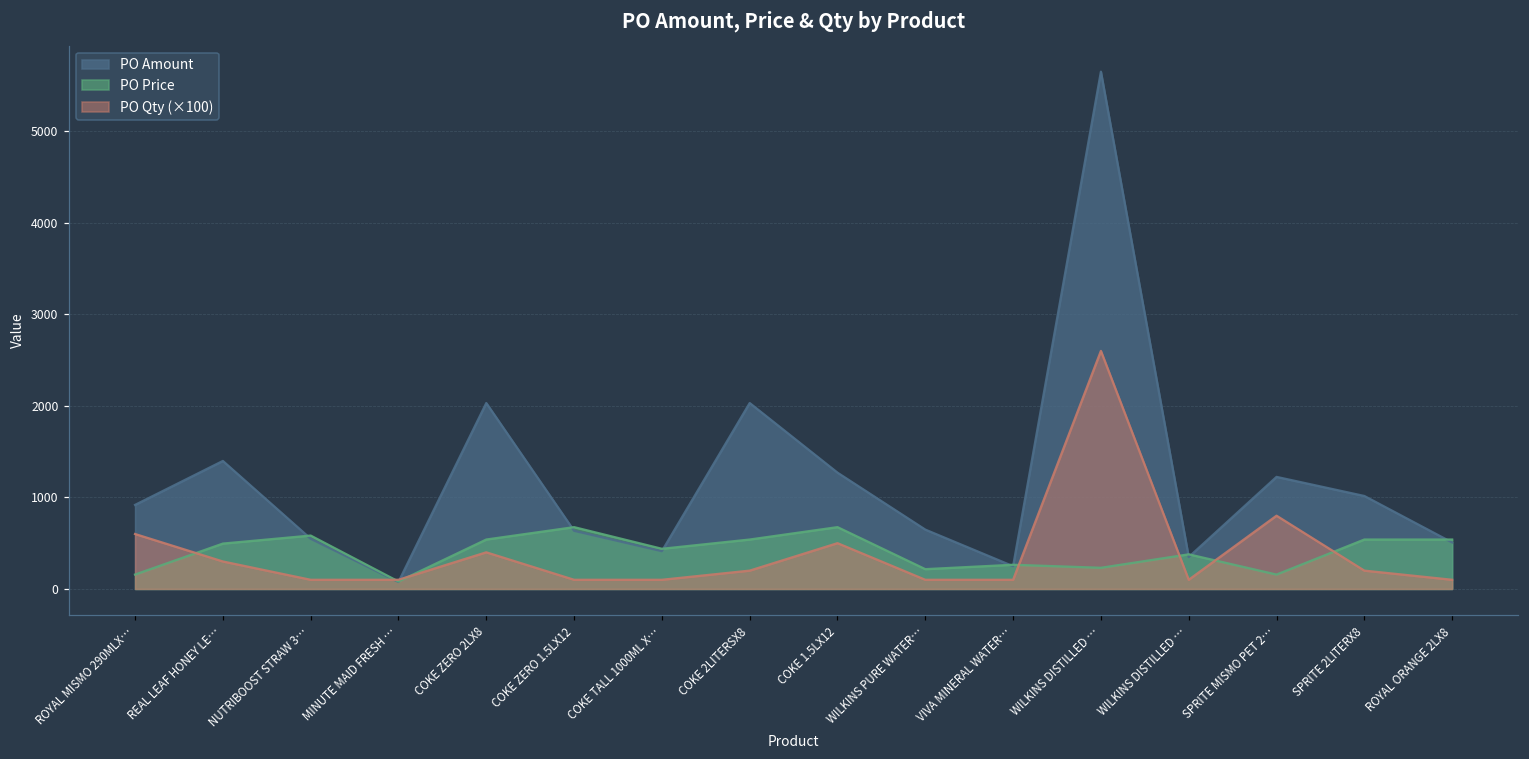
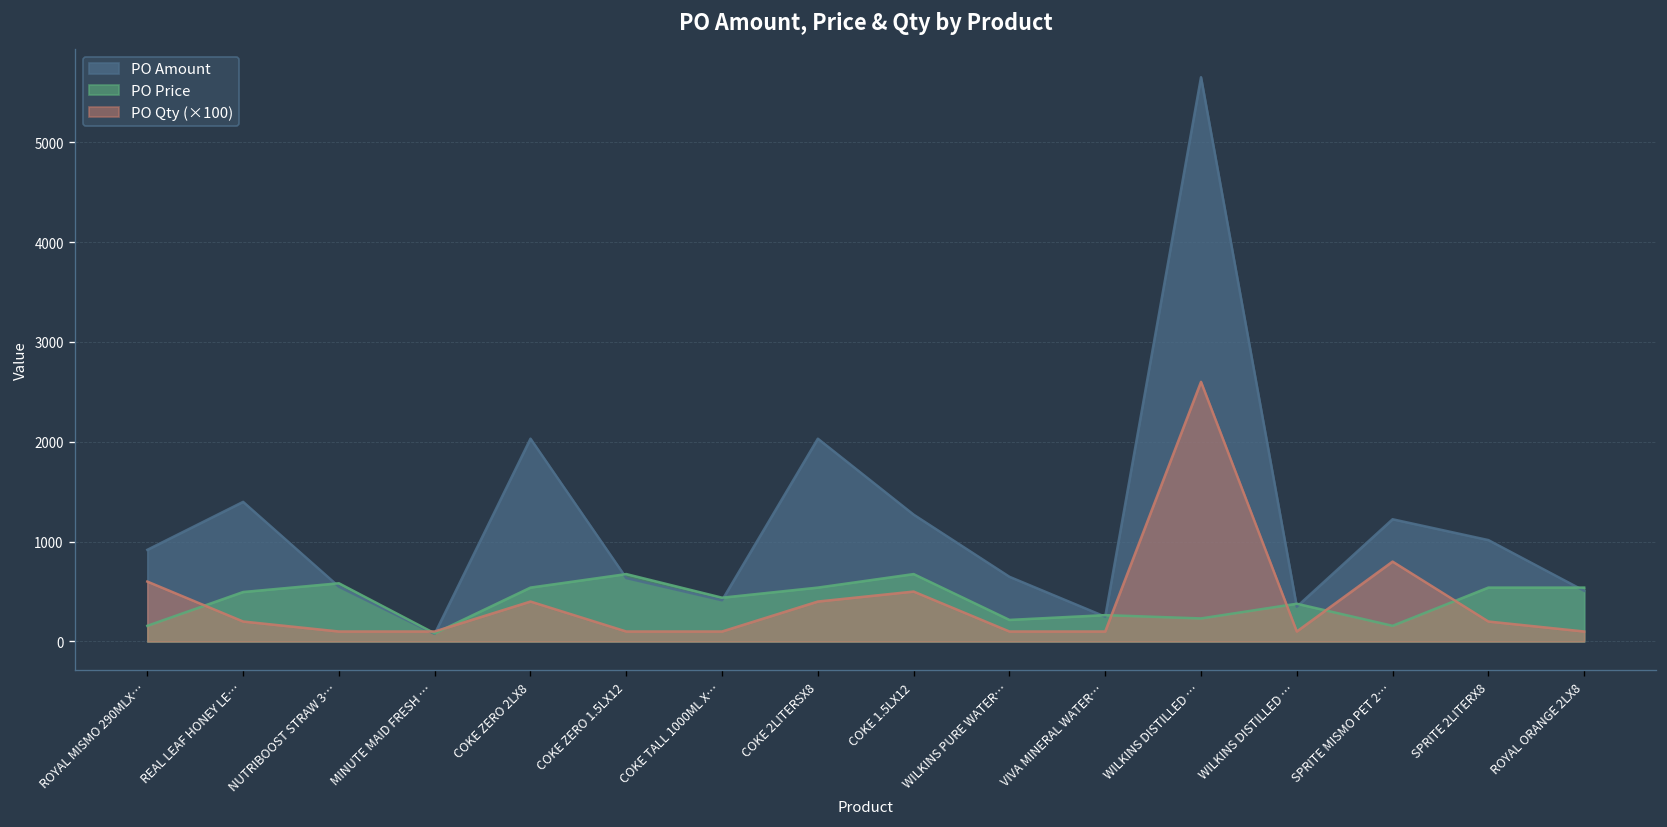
PO Qty (×100), REAL LEAF HONEY LE…: 300 -> 200
PO Qty (×100), COKE 2LITERSX8: 200 -> 400
